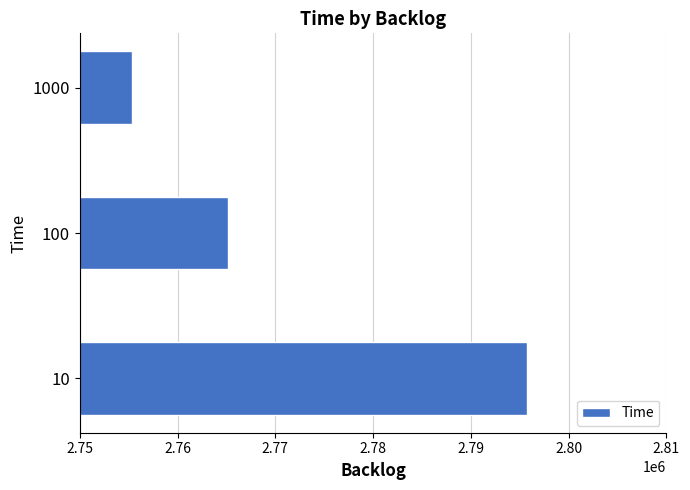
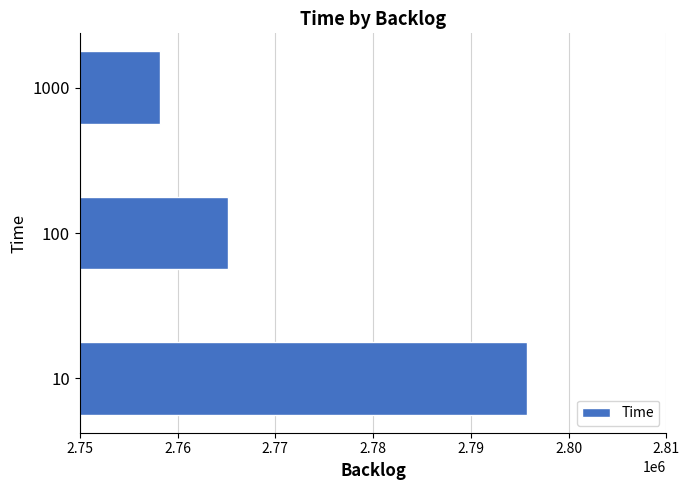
1000: 2755000 -> 2758000
